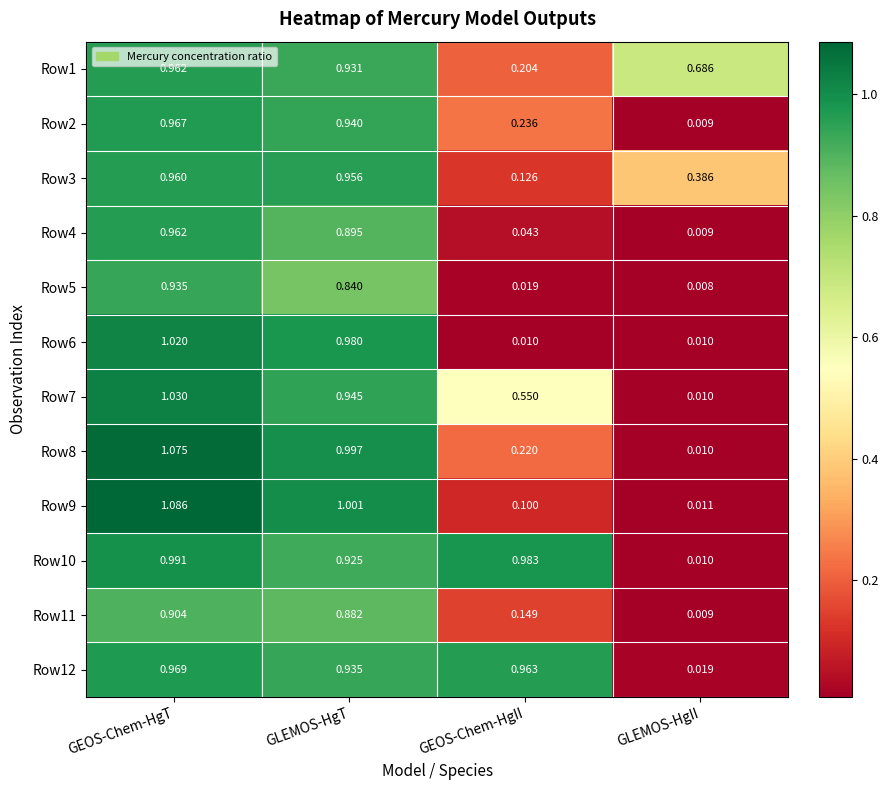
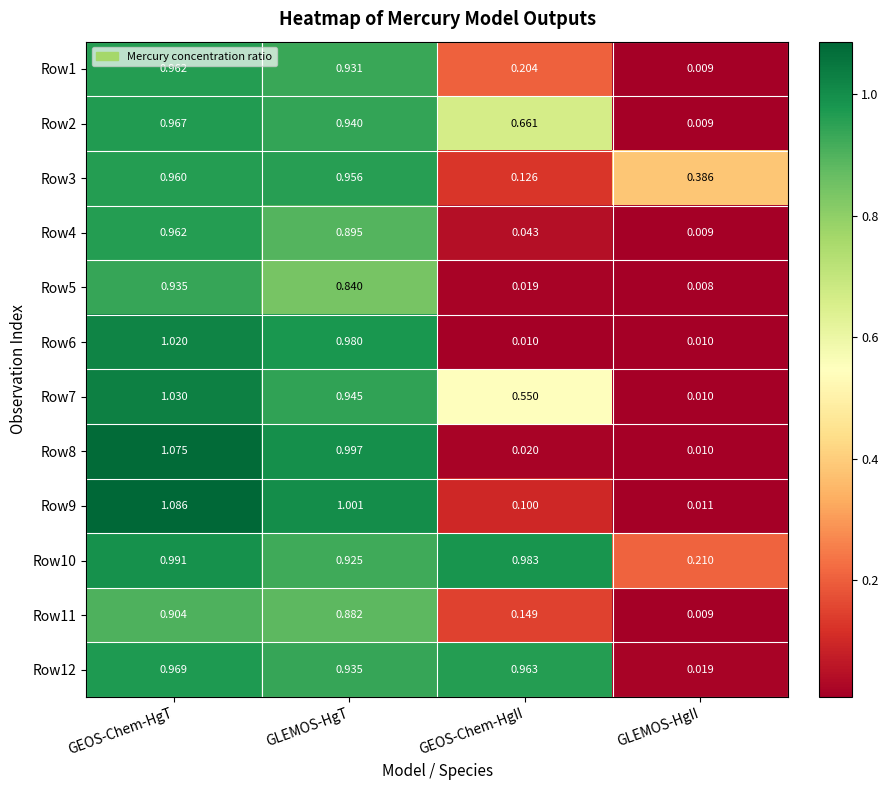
Row1, GLEMOS-HgII: 0.686 -> 0.009
Row2, GEOS-Chem-HgII: 0.236 -> 0.661
Row8, GEOS-Chem-HgII: 0.220 -> 0.020
Row10, GLEMOS-HgII: 0.010 -> 0.210
